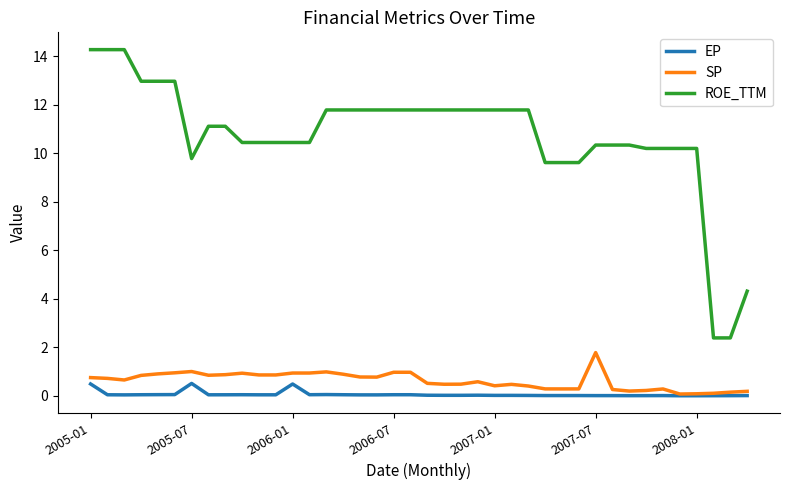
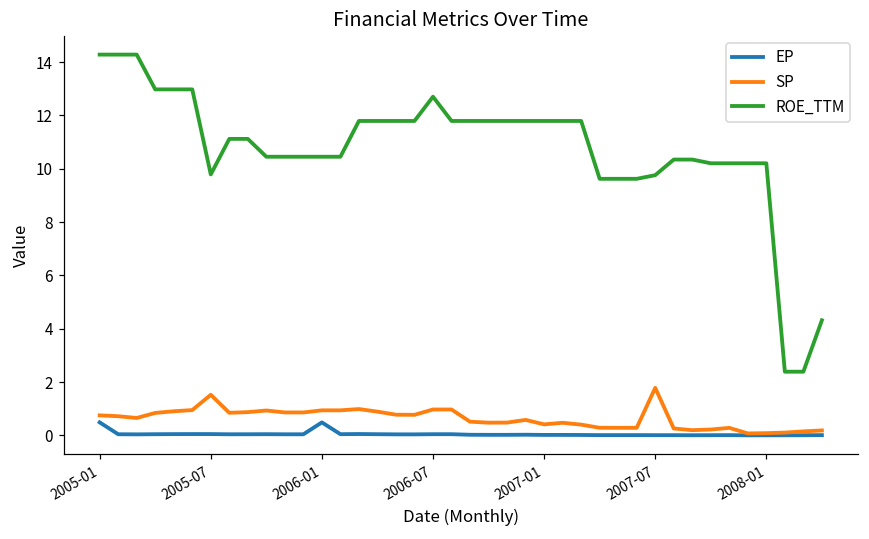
EP, 2005-07: 0.5 -> 0.0
SP, 2005-07: 1.0 -> 1.5
ROE_TTM, 2006-07: 11.8 -> 12.7
ROE_TTM, 2007-07: 10.3 -> 9.8
